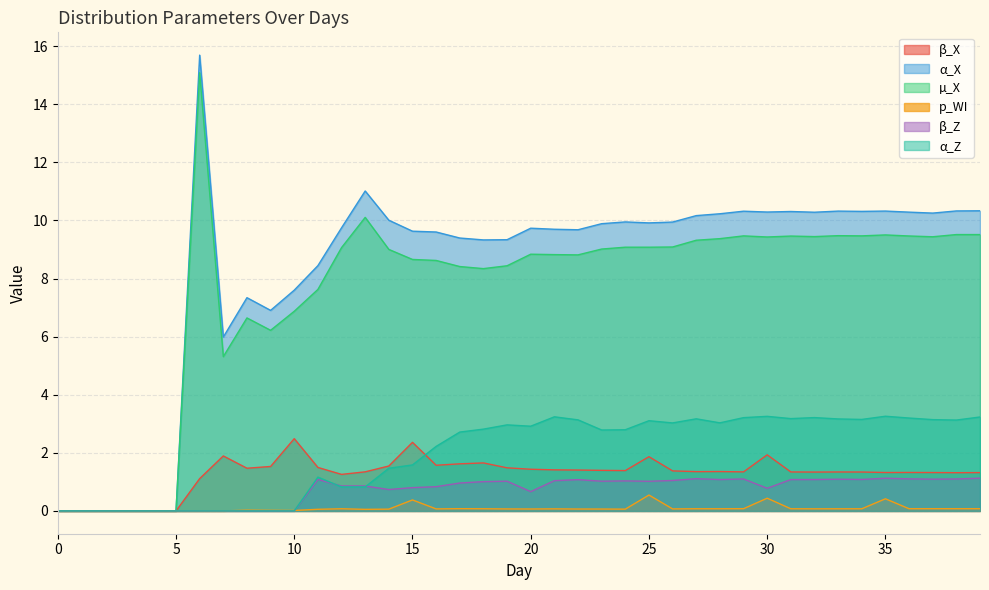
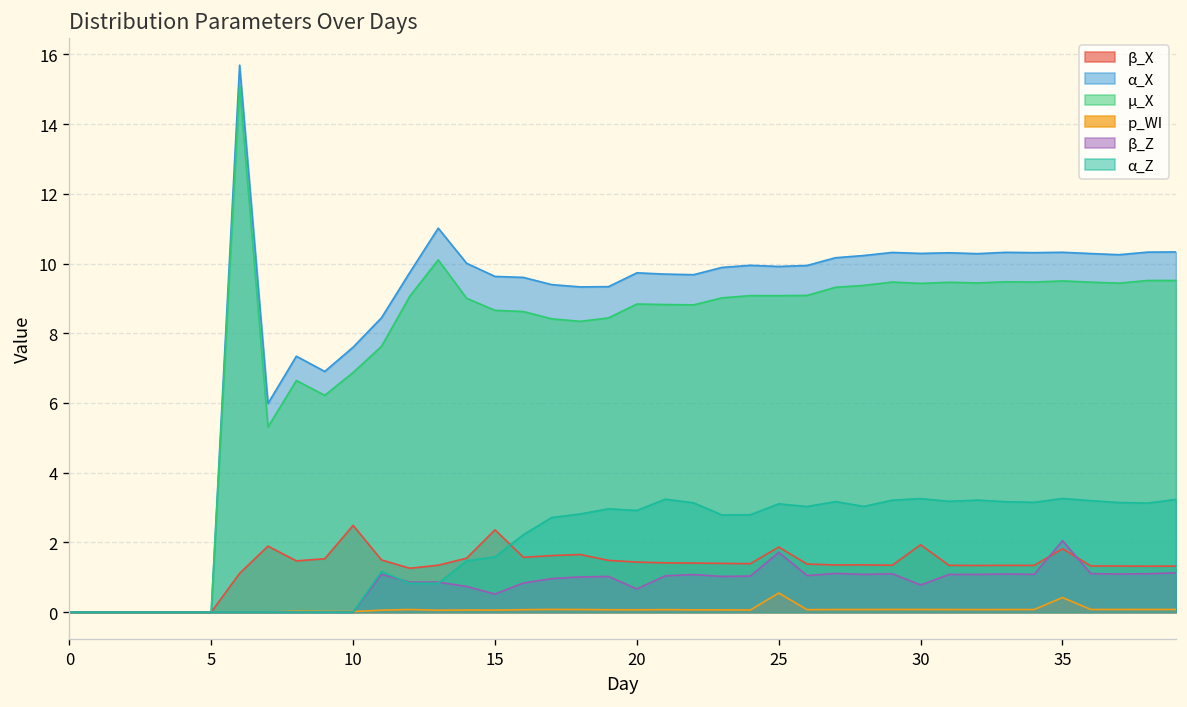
p_WI, 15: 0.4 -> 0.1
β_Z, 15: 0.8 -> 0.5
β_Z, 25: 1.0 -> 1.7
p_WI, 30: 0.4 -> 0.1
β_X, 35: 1.3 -> 1.8
β_Z, 35: 1.1 -> 2.0
